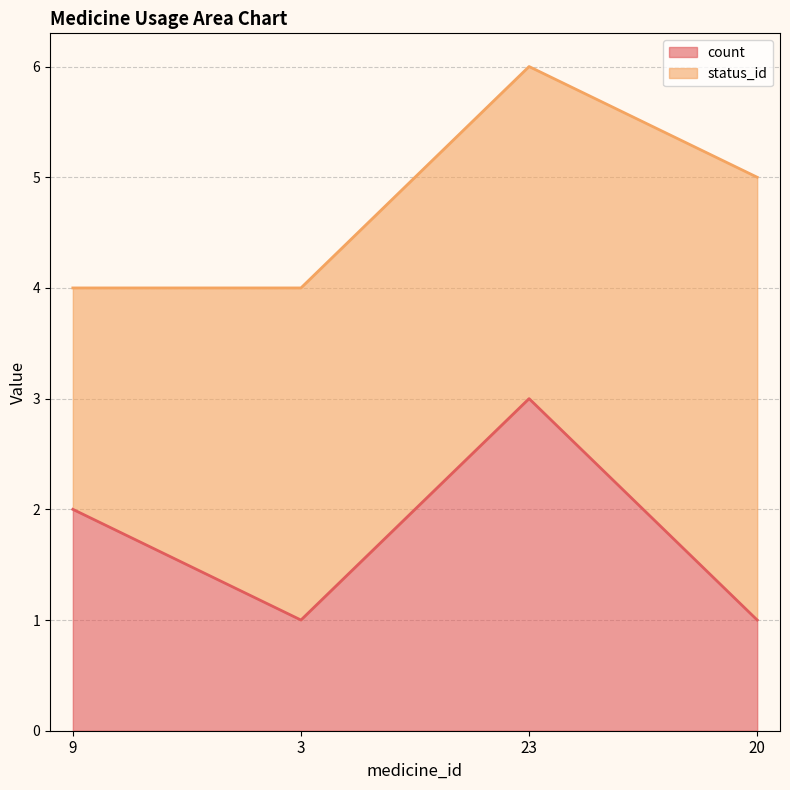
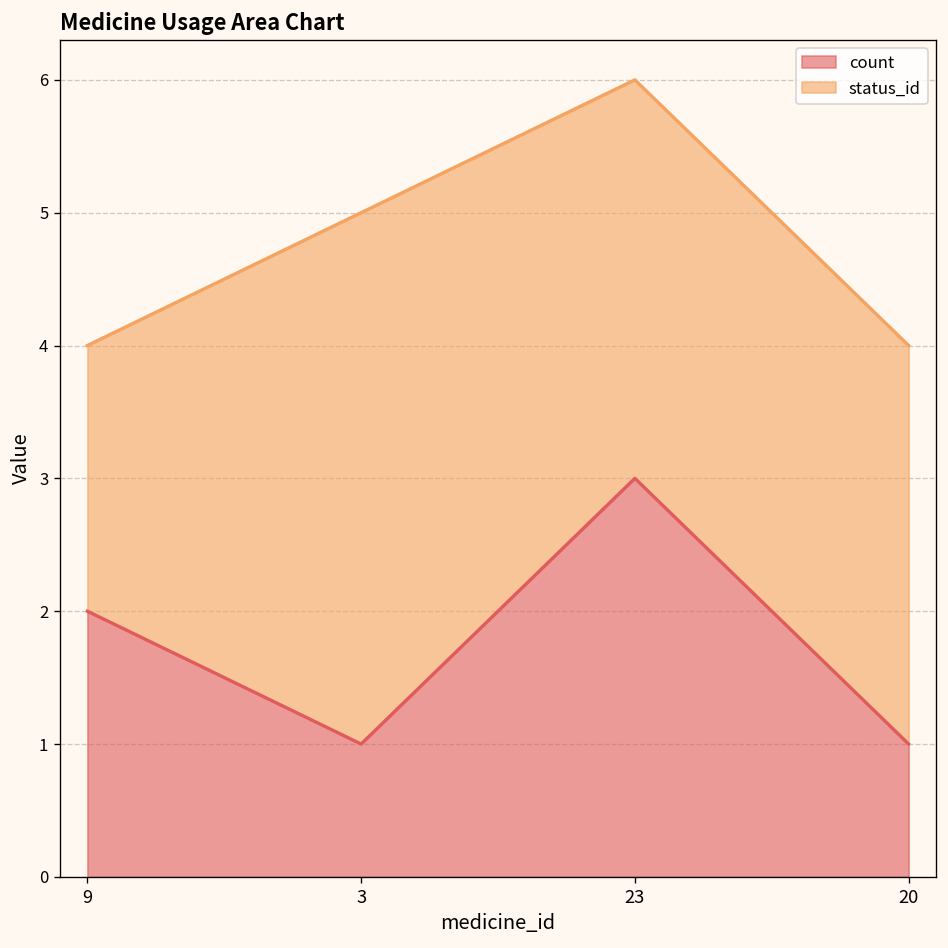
status_id, 3: 3 -> 4
status_id, 20: 4 -> 3
